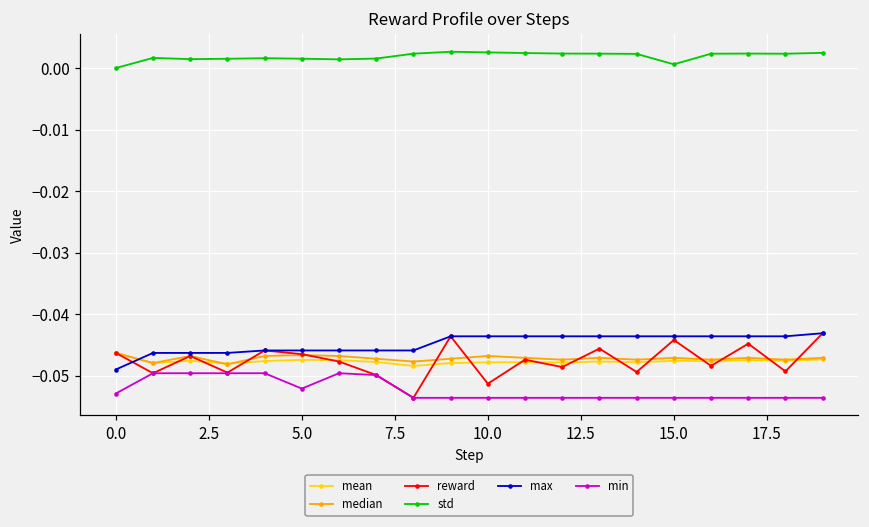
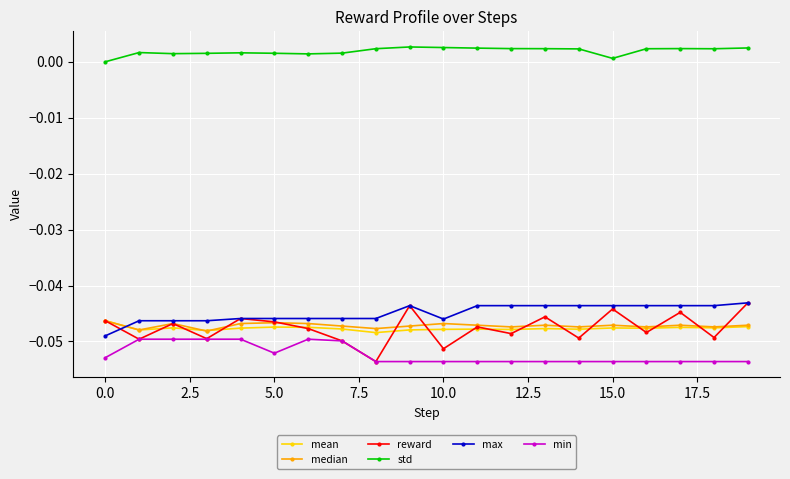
max, 10.0: -0.044 -> -0.046
